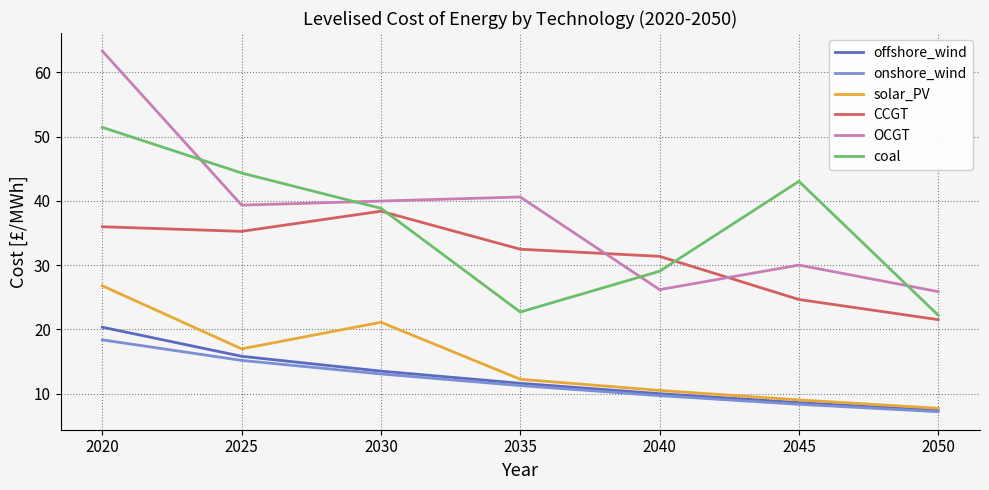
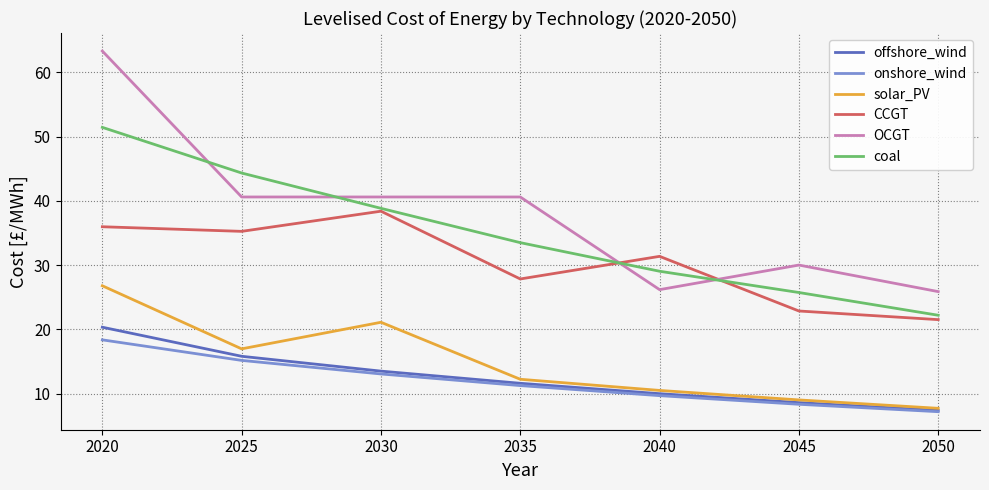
OCGT, 2025: 39 -> 41
CCGT, 2035: 32 -> 28
coal, 2035: 23 -> 34
CCGT, 2045: 25 -> 23
coal, 2045: 43 -> 26
